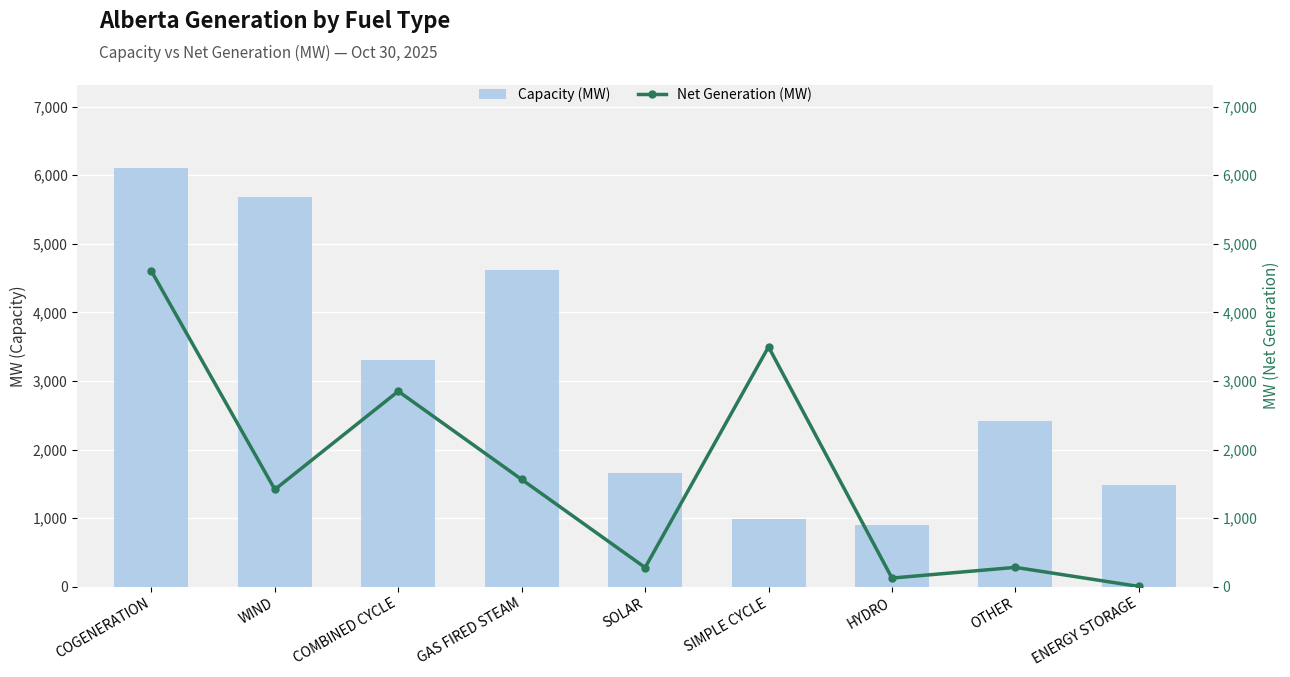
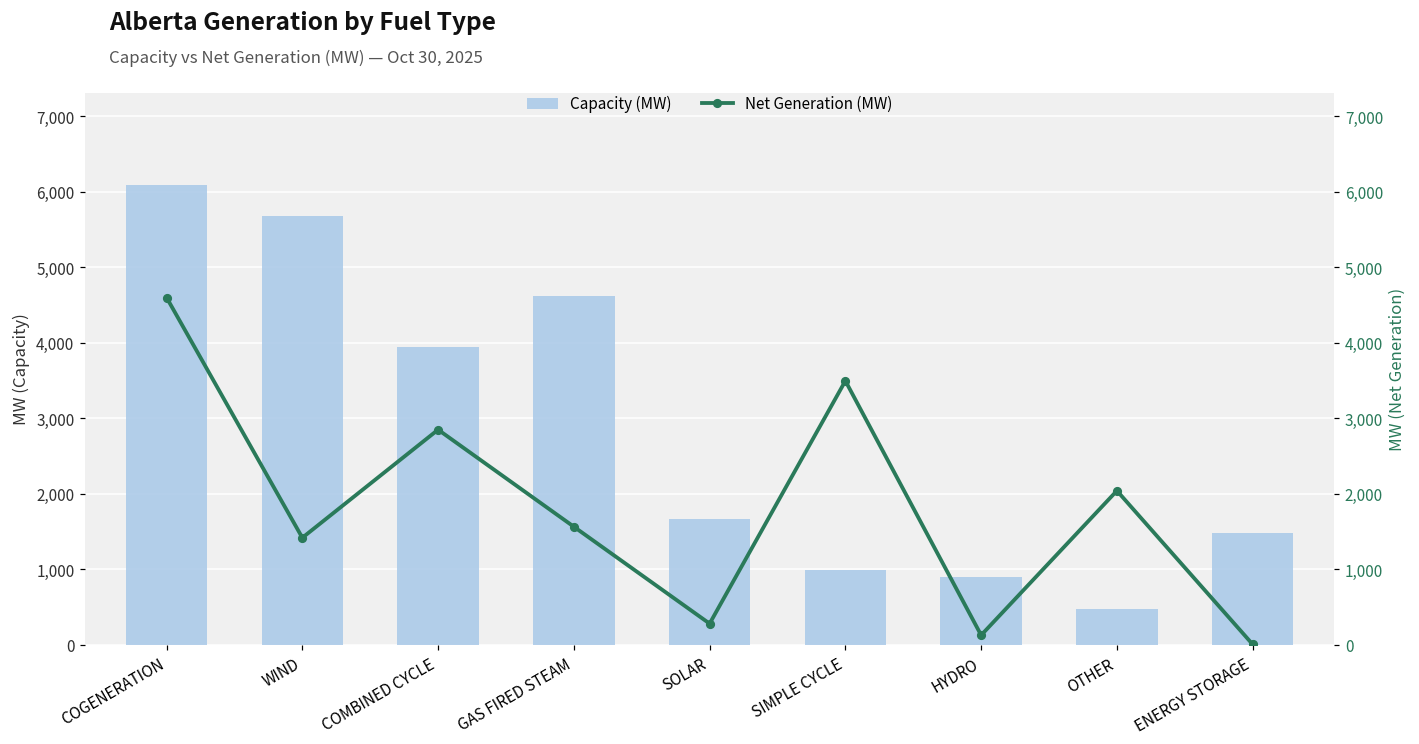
Capacity (MW), COMBINED CYCLE: 3,300 -> 3,900
Capacity (MW), OTHER: 2,400 -> 500
Net Generation (MW), OTHER: 300 -> 2,000
